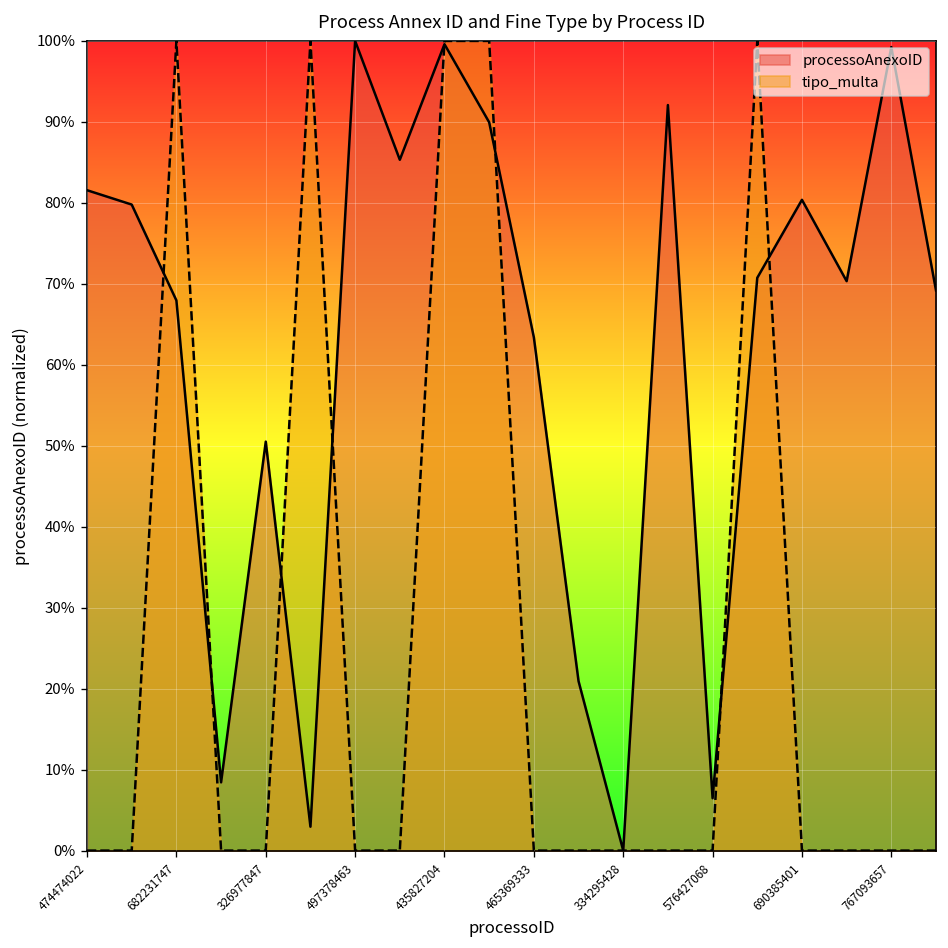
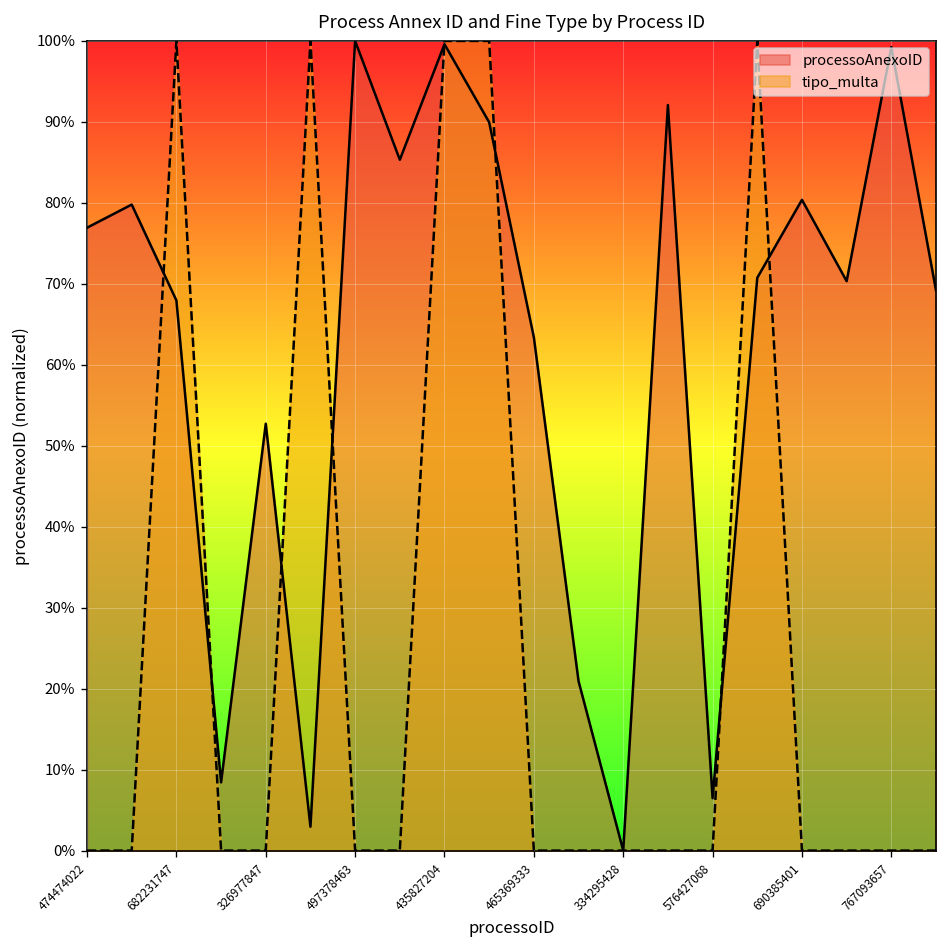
processoAnexoID, 474474022: 82% -> 77%
processoAnexoID, 326977847: 51% -> 53%
